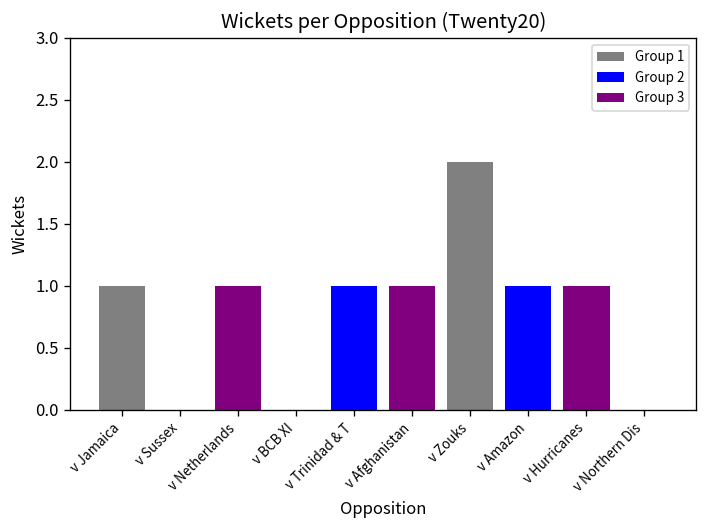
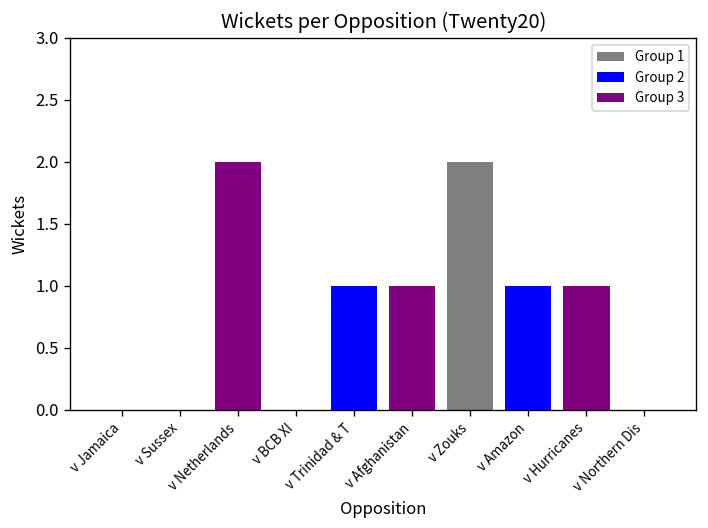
v Jamaica: 1 -> 0
v Netherlands: 1 -> 2
